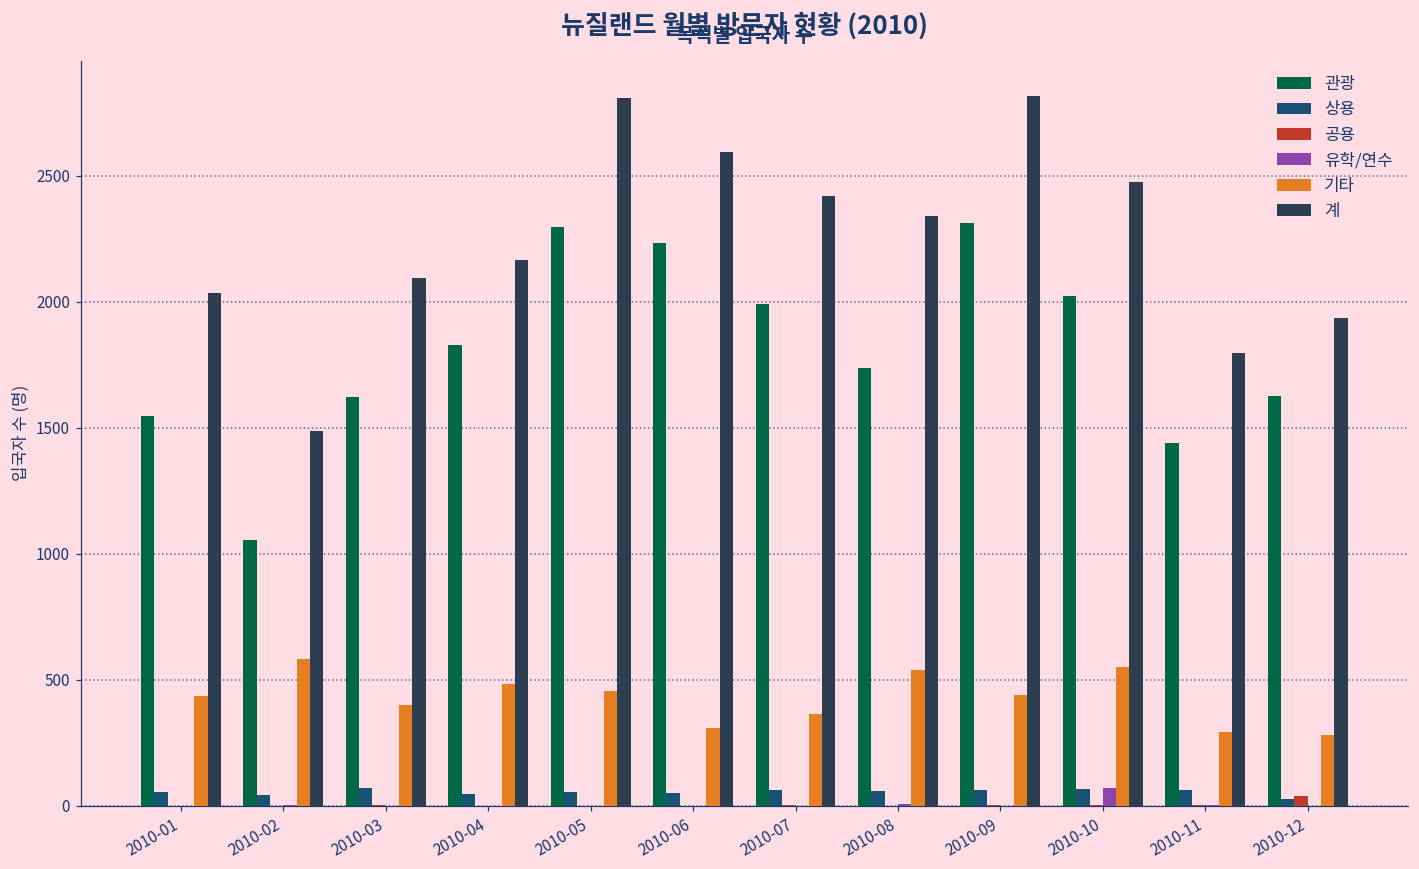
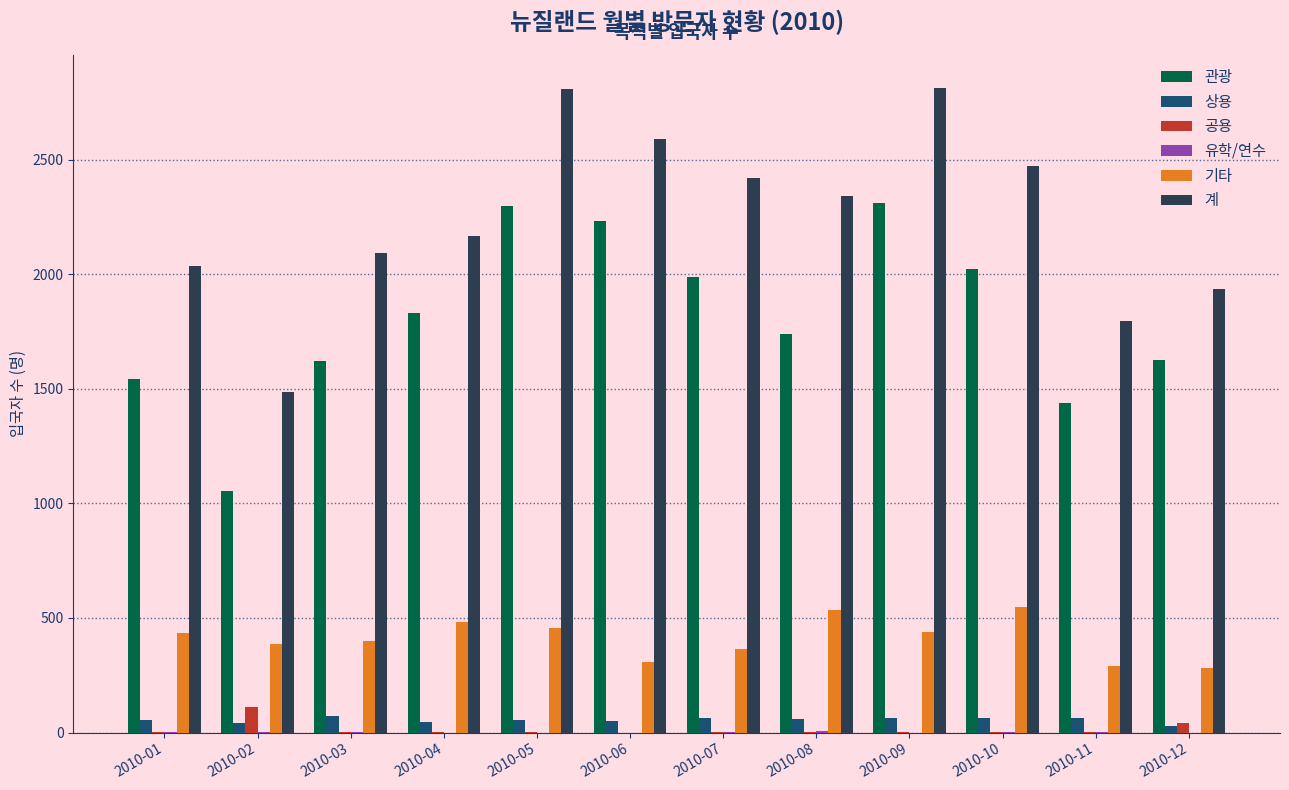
공용, 2010-02: 0 -> 110
기타, 2010-02: 580 -> 390
유학/연수, 2010-10: 70 -> 0
